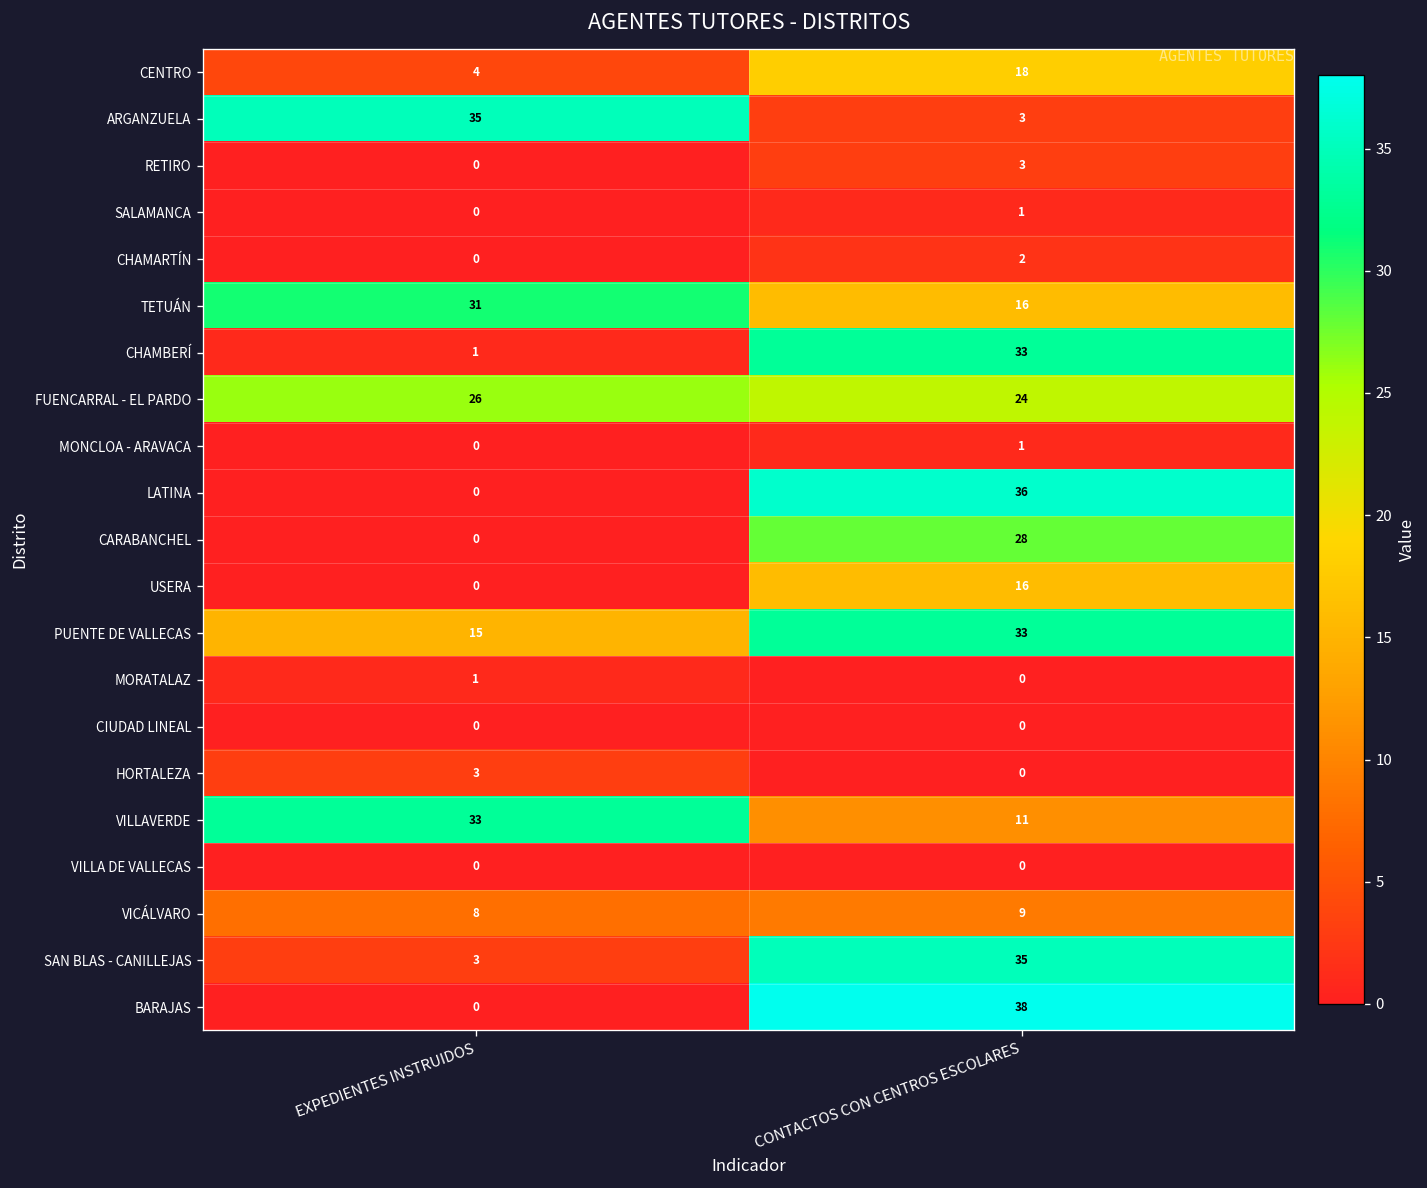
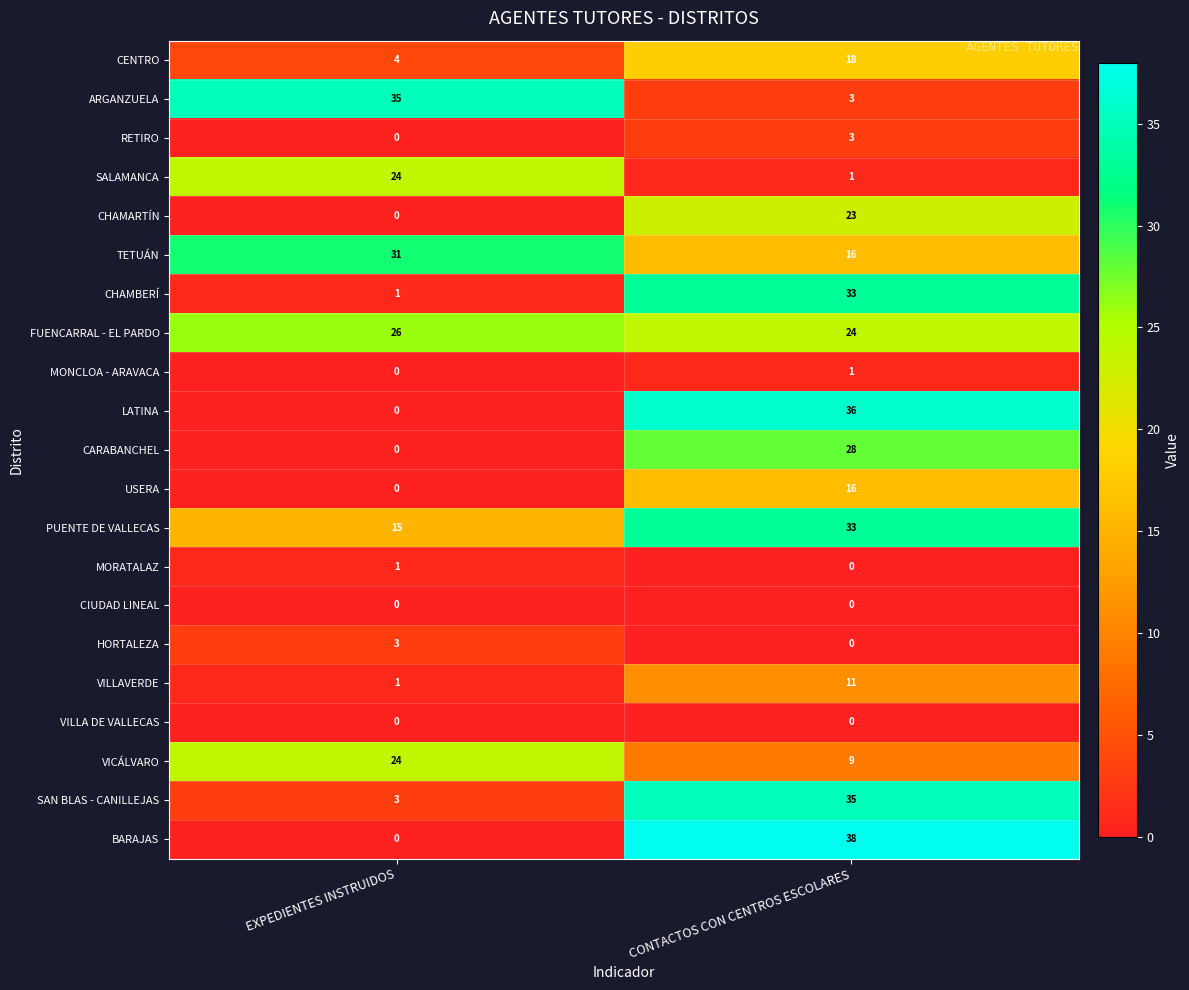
SALAMANCA, EXPEDIENTES INSTRUIDOS: 0 -> 24
CHAMARTÍN, CONTACTOS CON CENTROS ESCOLARES: 2 -> 23
VILLAVERDE, EXPEDIENTES INSTRUIDOS: 33 -> 1
VICÁLVARO, EXPEDIENTES INSTRUIDOS: 8 -> 24
